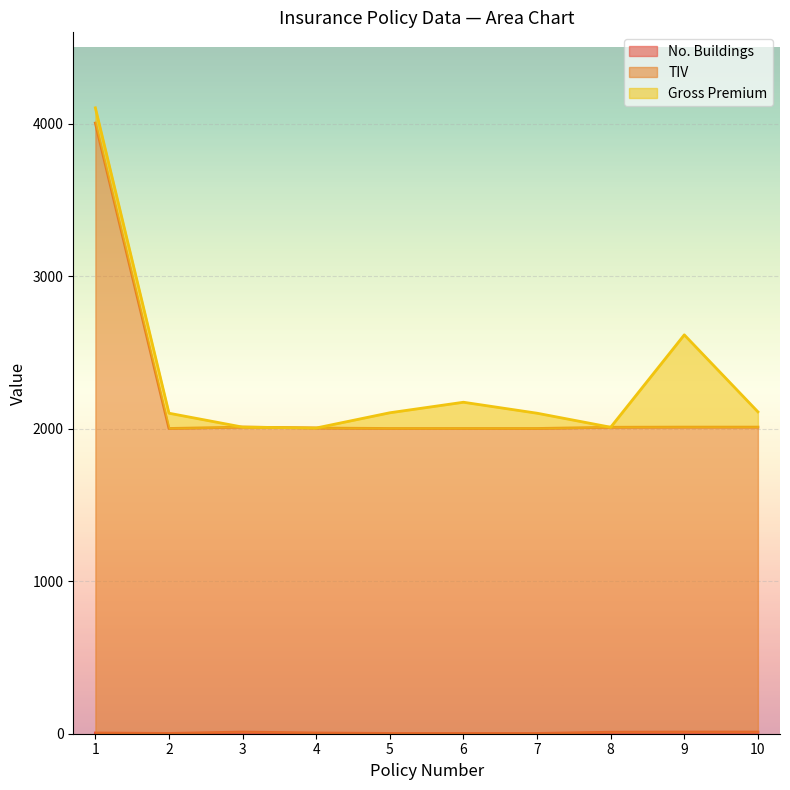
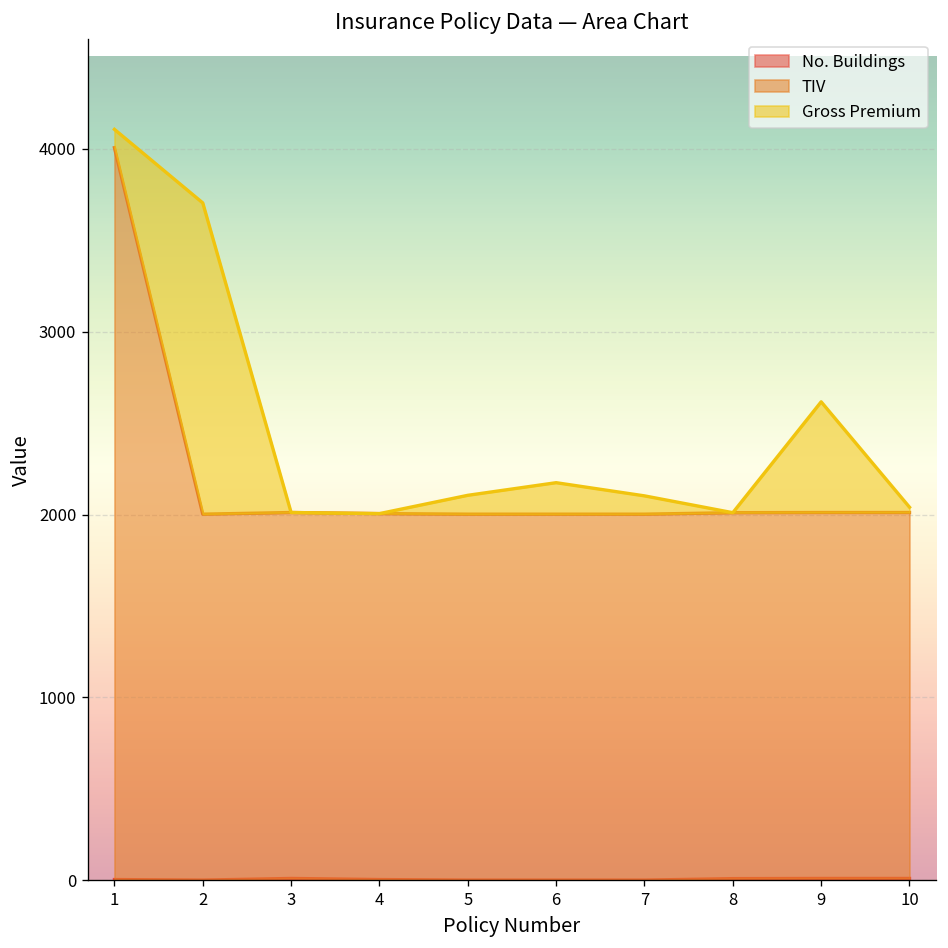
Gross Premium, 2: 100 -> 1700
Gross Premium, 10: 100 -> 30
